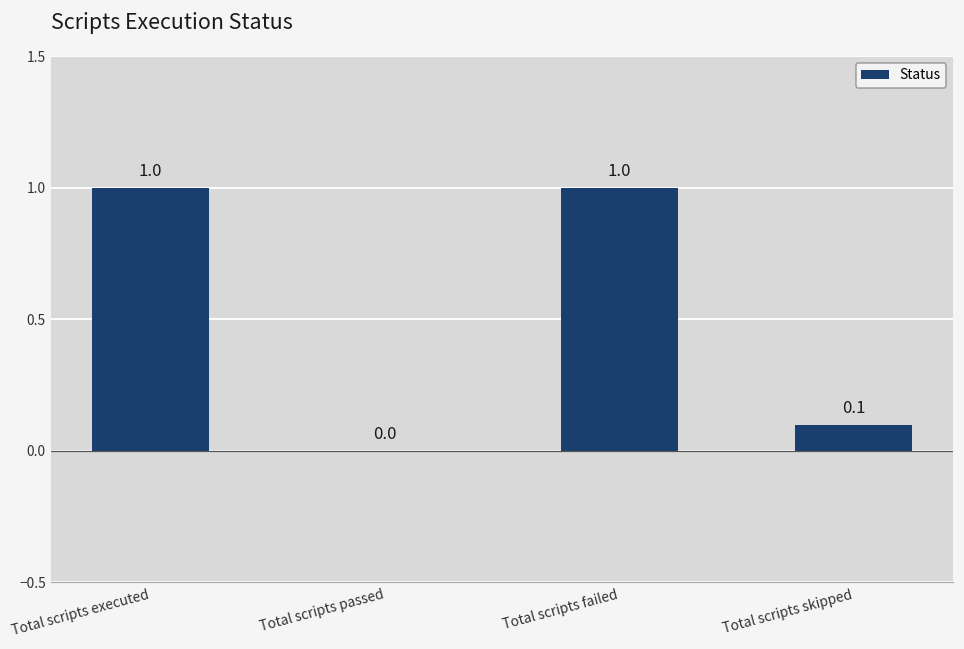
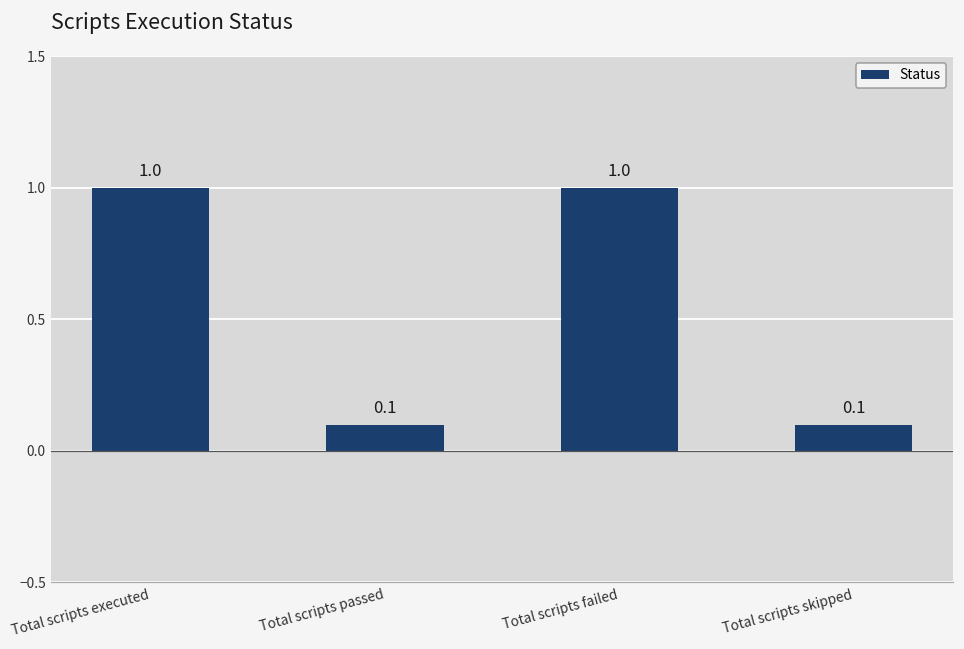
Total scripts passed: 0.0 -> 0.1
